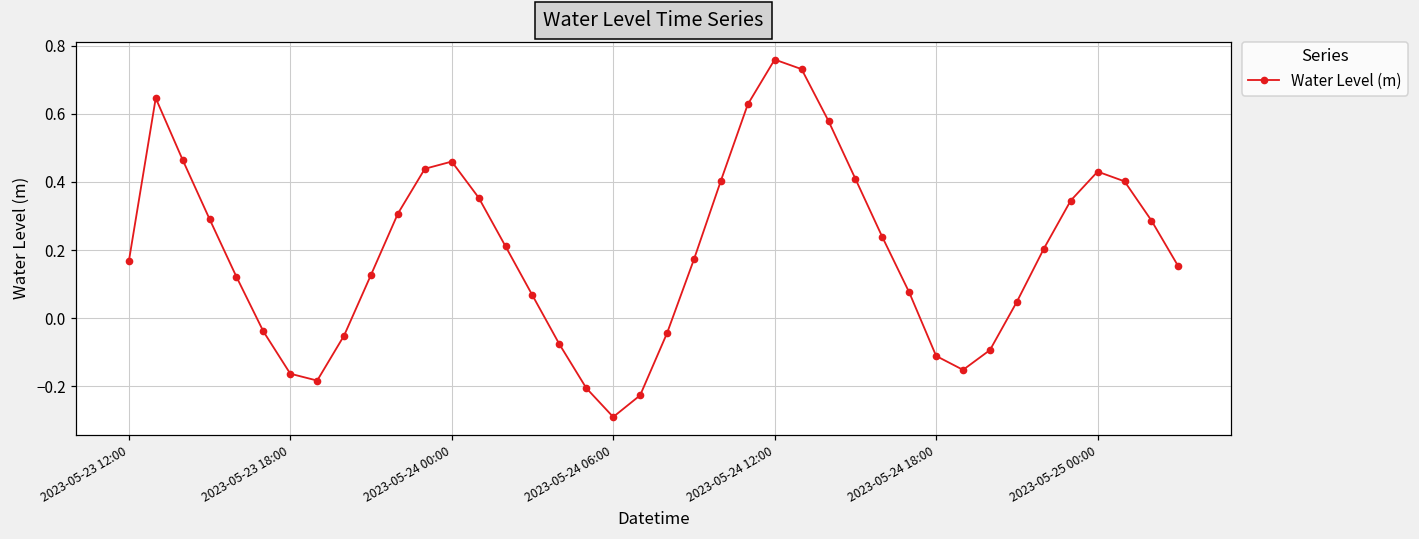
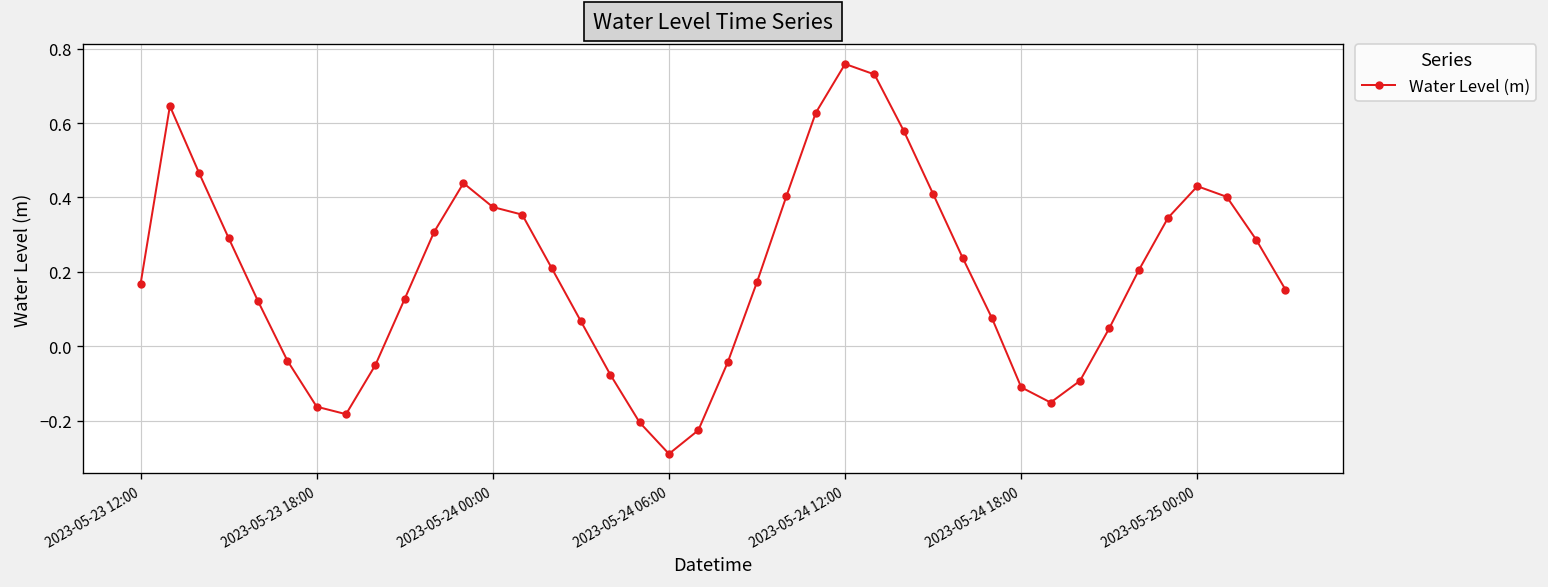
2023-05-24 00:00: 0.46 -> 0.37
